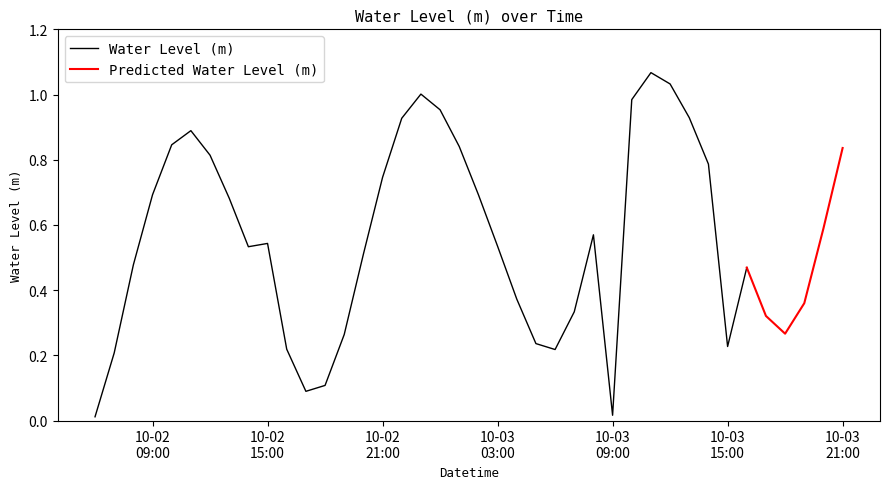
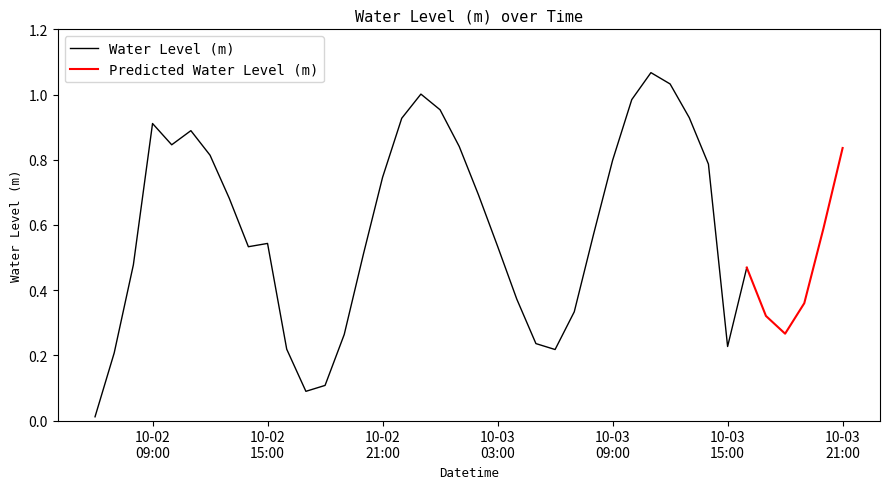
Water Level (m), 10-02 09:00: 0.69 -> 0.91
Water Level (m), 10-03 09:00: 0.02 -> 0.80
